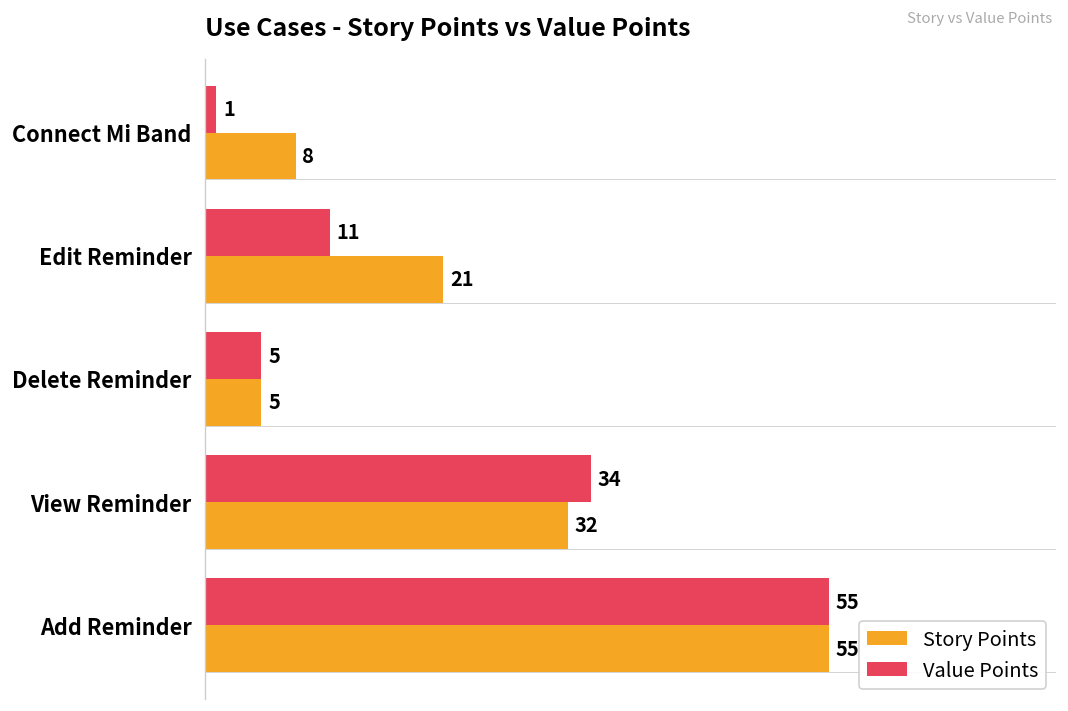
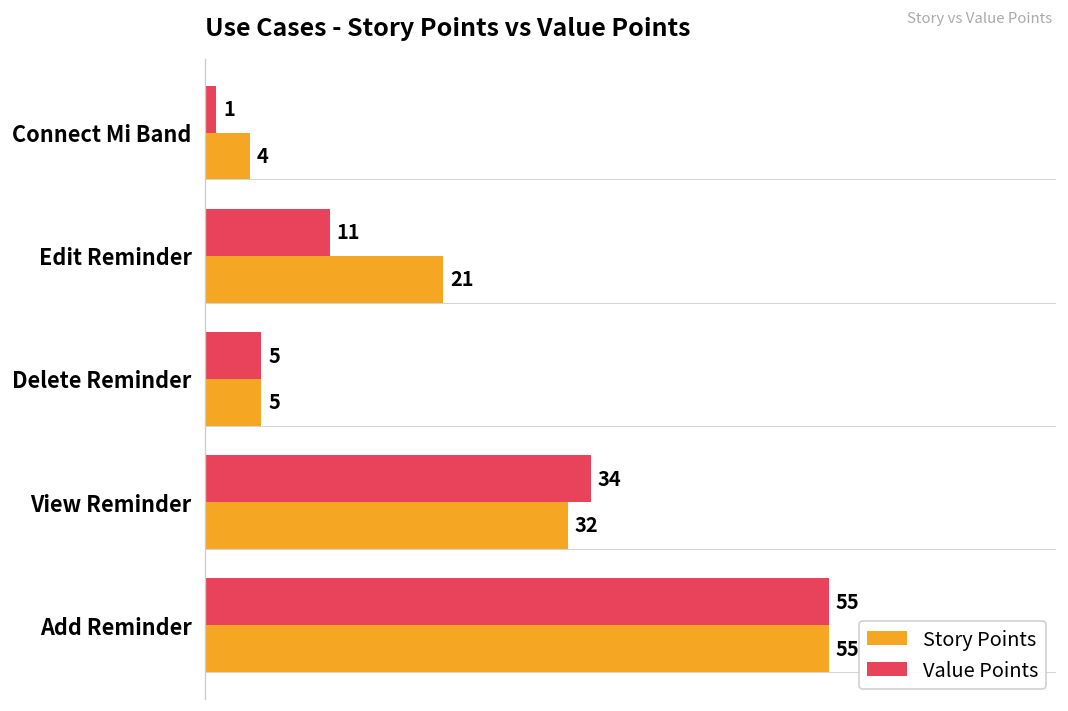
Story Points, Connect Mi Band: 8 -> 4
